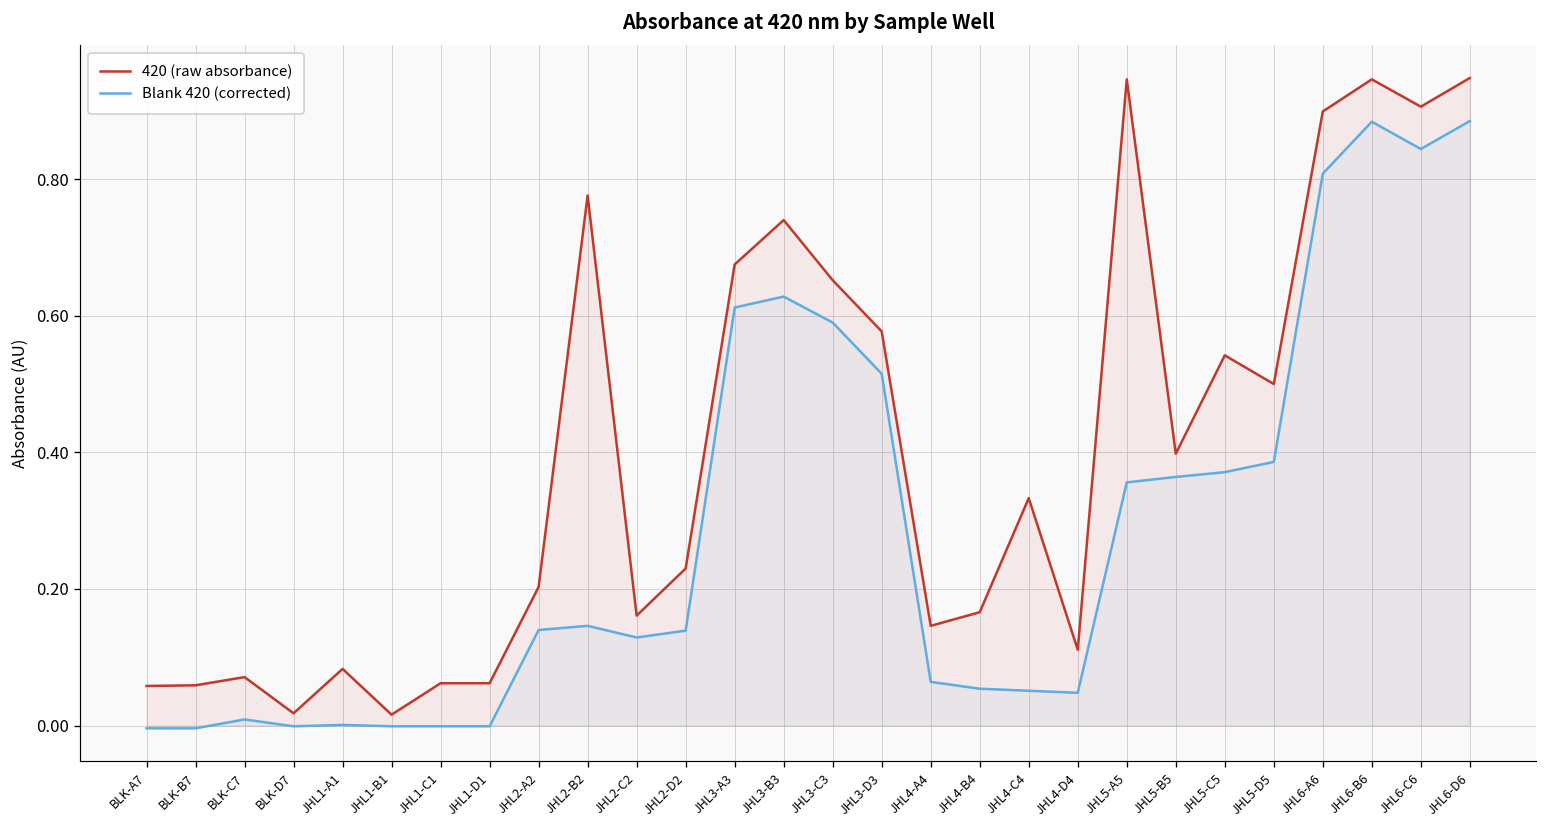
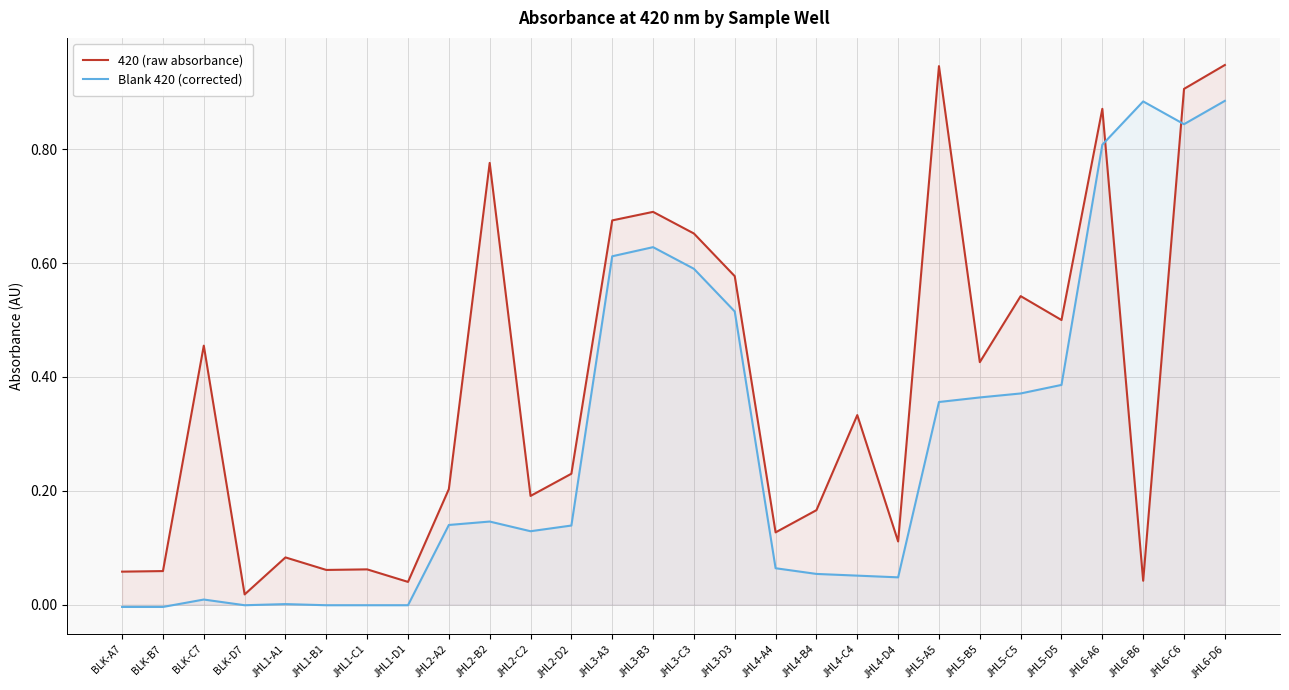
420 (raw absorbance), BLK-C7: 0.07 -> 0.46
420 (raw absorbance), JHL1-B1: 0.02 -> 0.06
420 (raw absorbance), JHL1-D1: 0.06 -> 0.04
420 (raw absorbance), JHL2-C2: 0.16 -> 0.19
420 (raw absorbance), JHL3-B3: 0.74 -> 0.69
420 (raw absorbance), JHL4-A4: 0.15 -> 0.13
420 (raw absorbance), JHL5-B5: 0.40 -> 0.43
420 (raw absorbance), JHL6-A6: 0.90 -> 0.87
420 (raw absorbance), JHL6-B6: 0.95 -> 0.04
